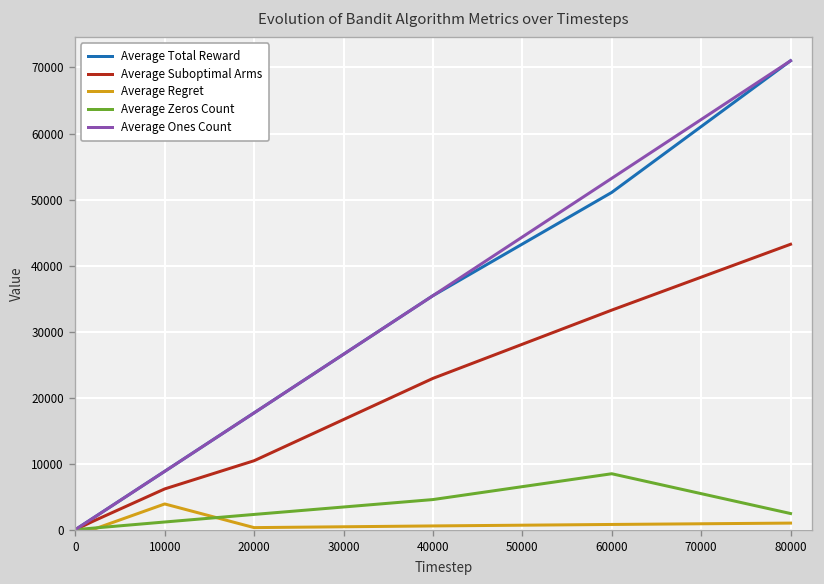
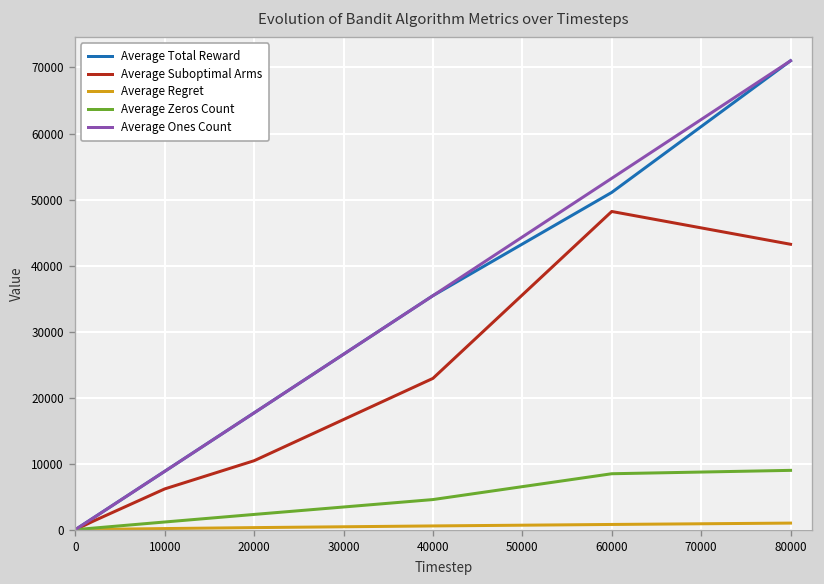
Average Regret, 10000: 4000 -> 0
Average Suboptimal Arms, 60000: 33000 -> 48000
Average Zeros Count, 80000: 2000 -> 9000
